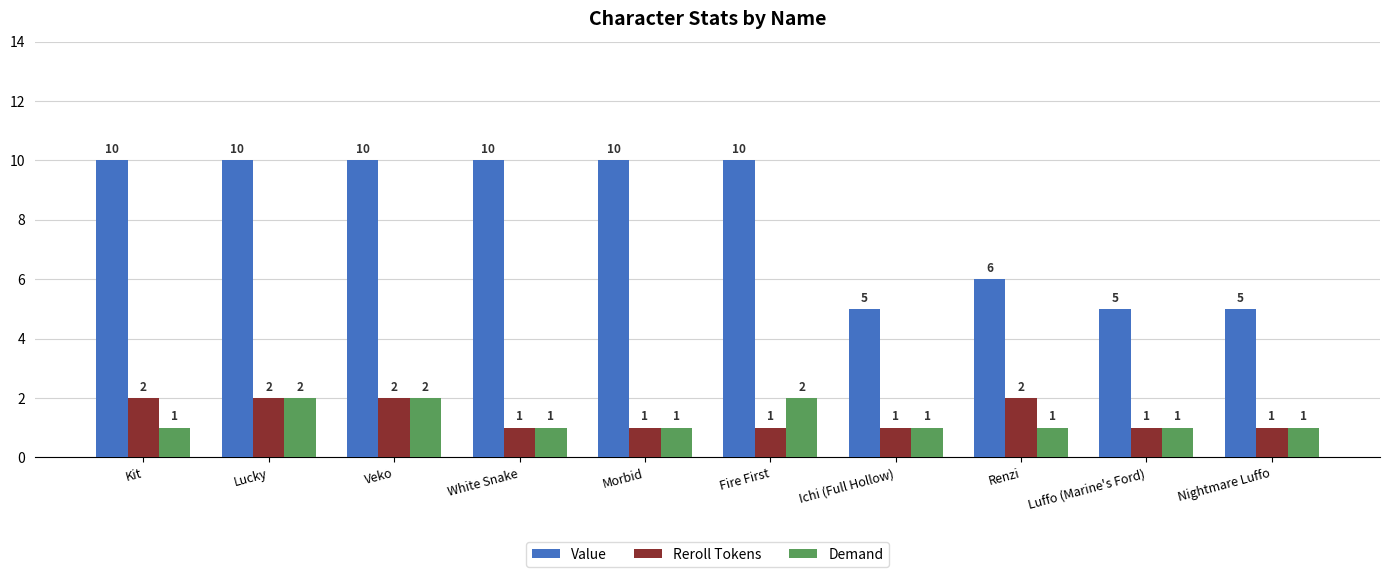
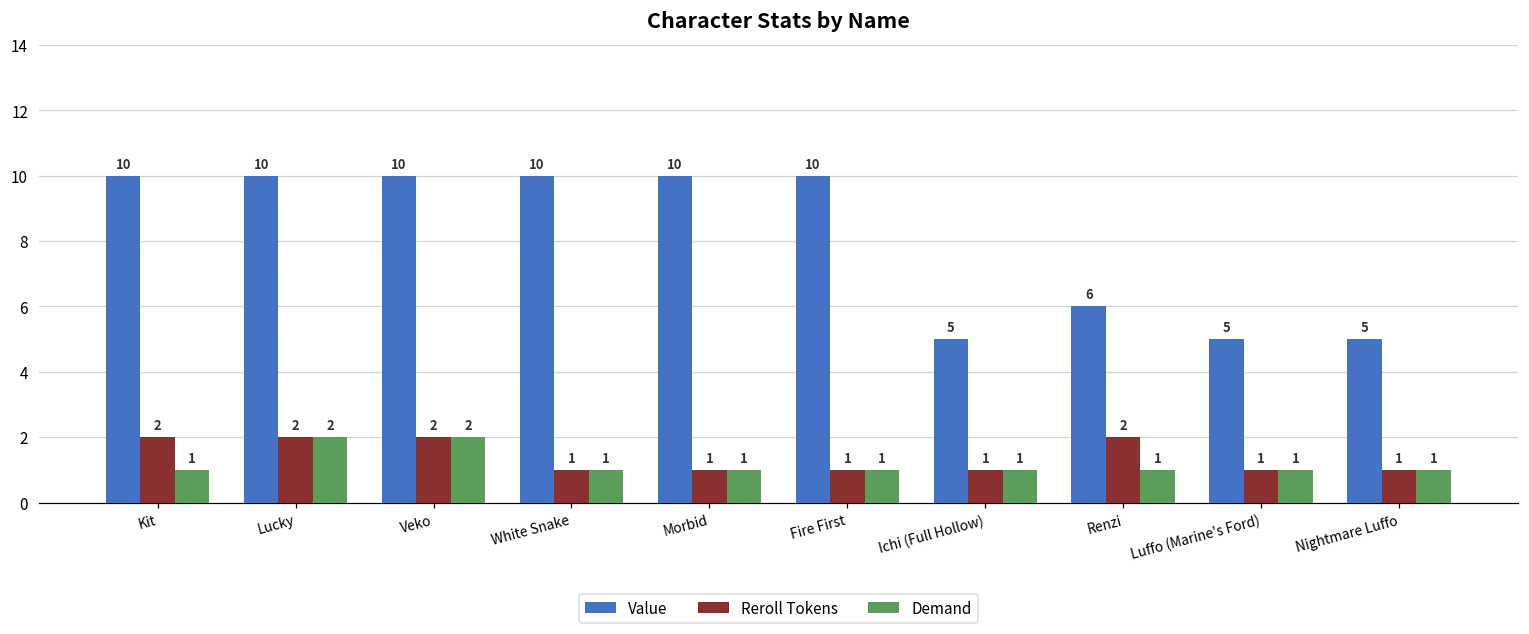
Demand, Fire First: 2 -> 1
